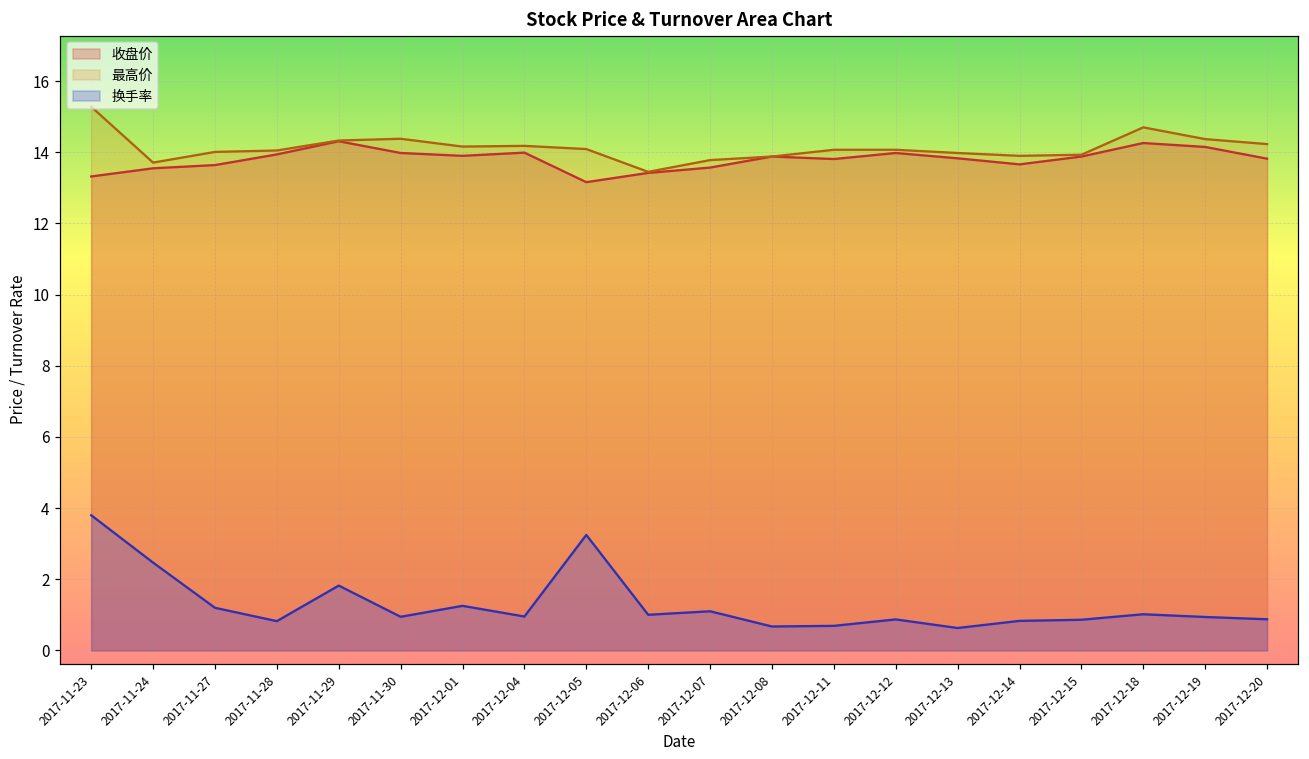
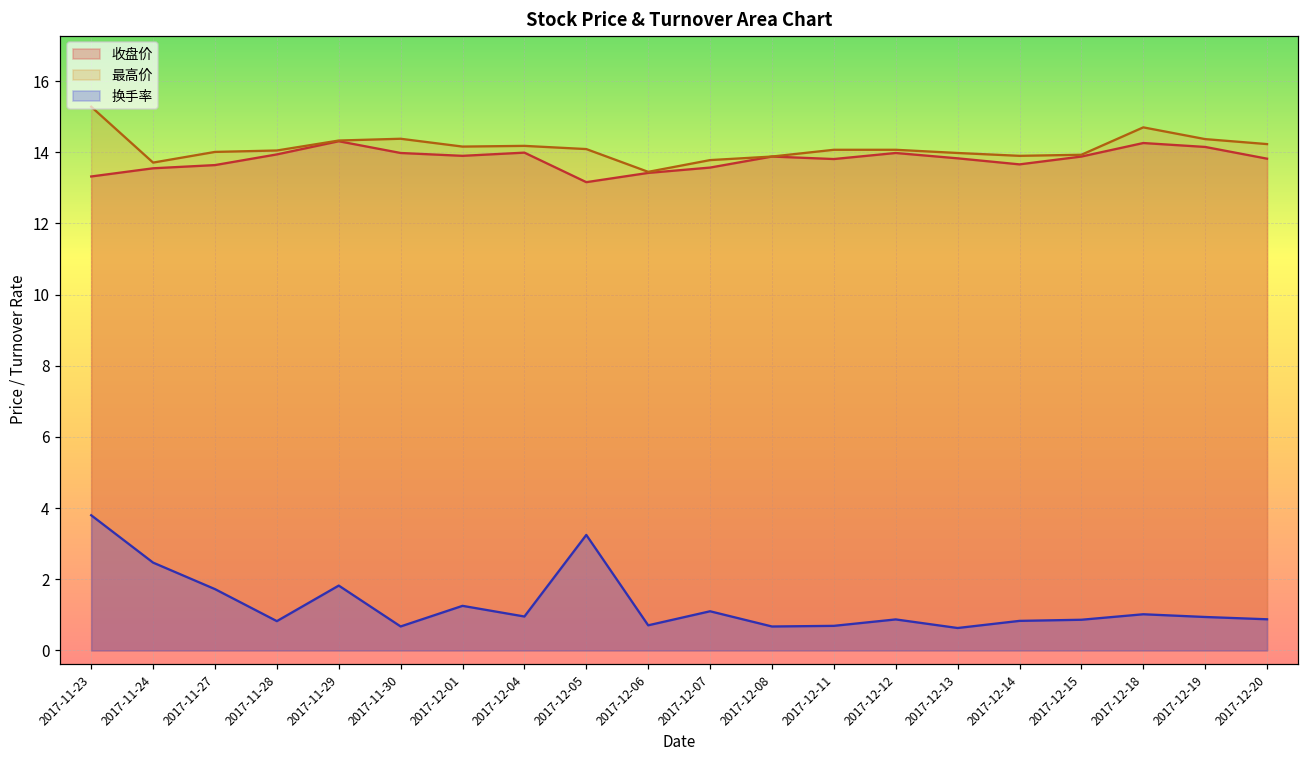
换手率, 2017-11-27: 1.2 -> 1.7
换手率, 2017-11-30: 0.9 -> 0.7
换手率, 2017-12-06: 1.0 -> 0.7
